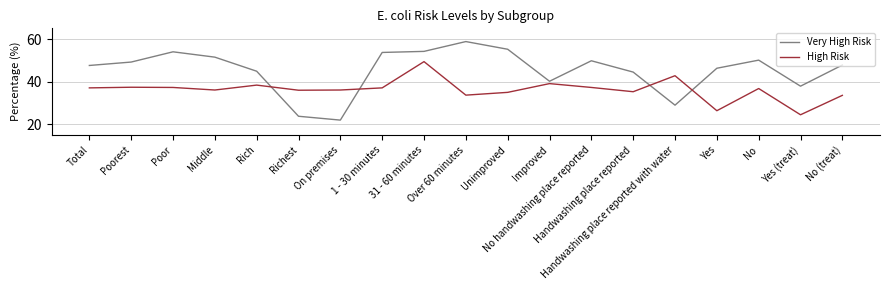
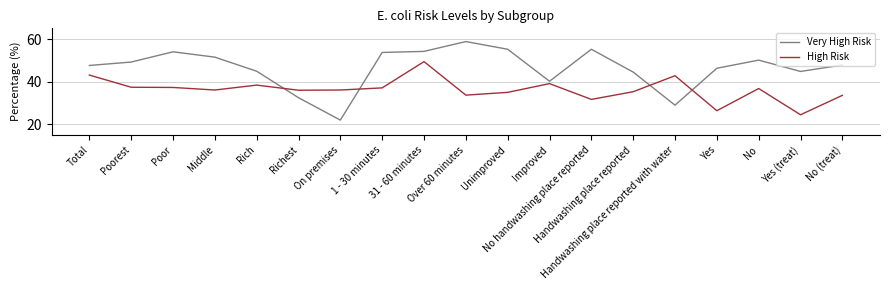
High Risk, Total: 37 -> 43
Very High Risk, Richest: 24 -> 33
Very High Risk, No handwashing place reported: 50 -> 55
High Risk, No handwashing place reported: 37 -> 32
Very High Risk, Yes (treat): 38 -> 45
